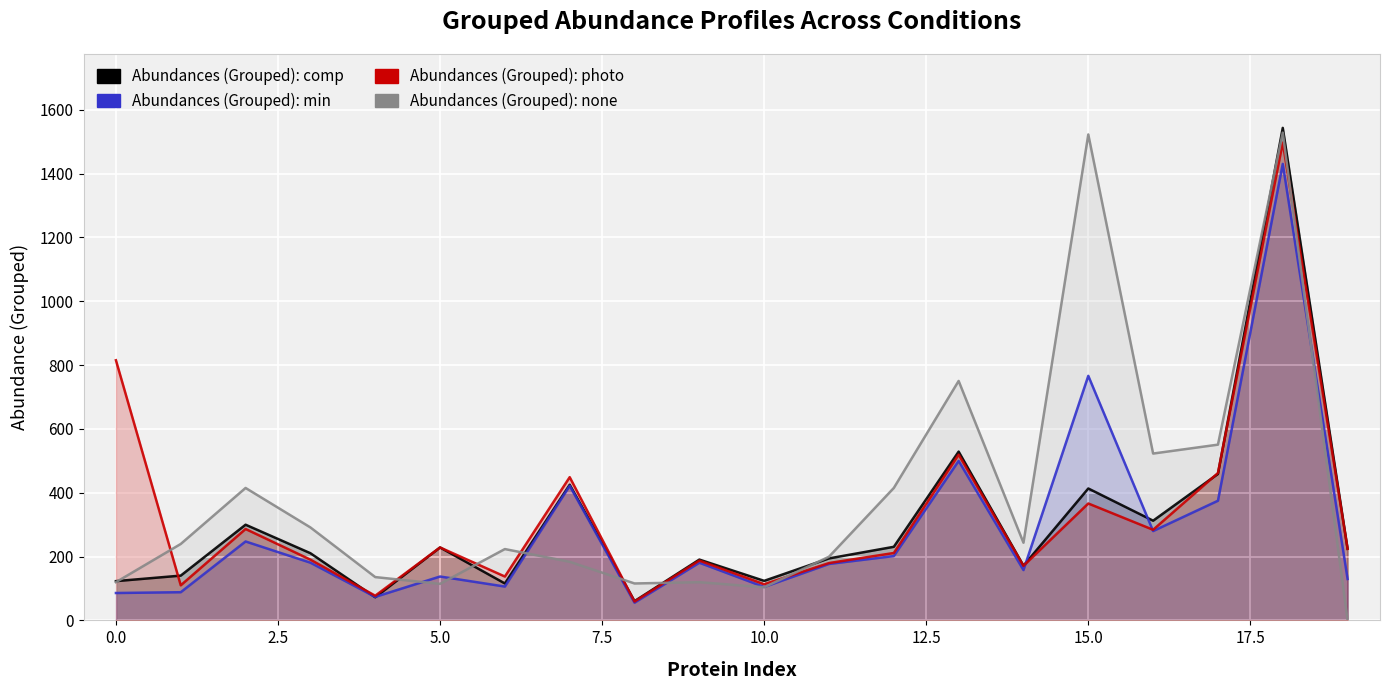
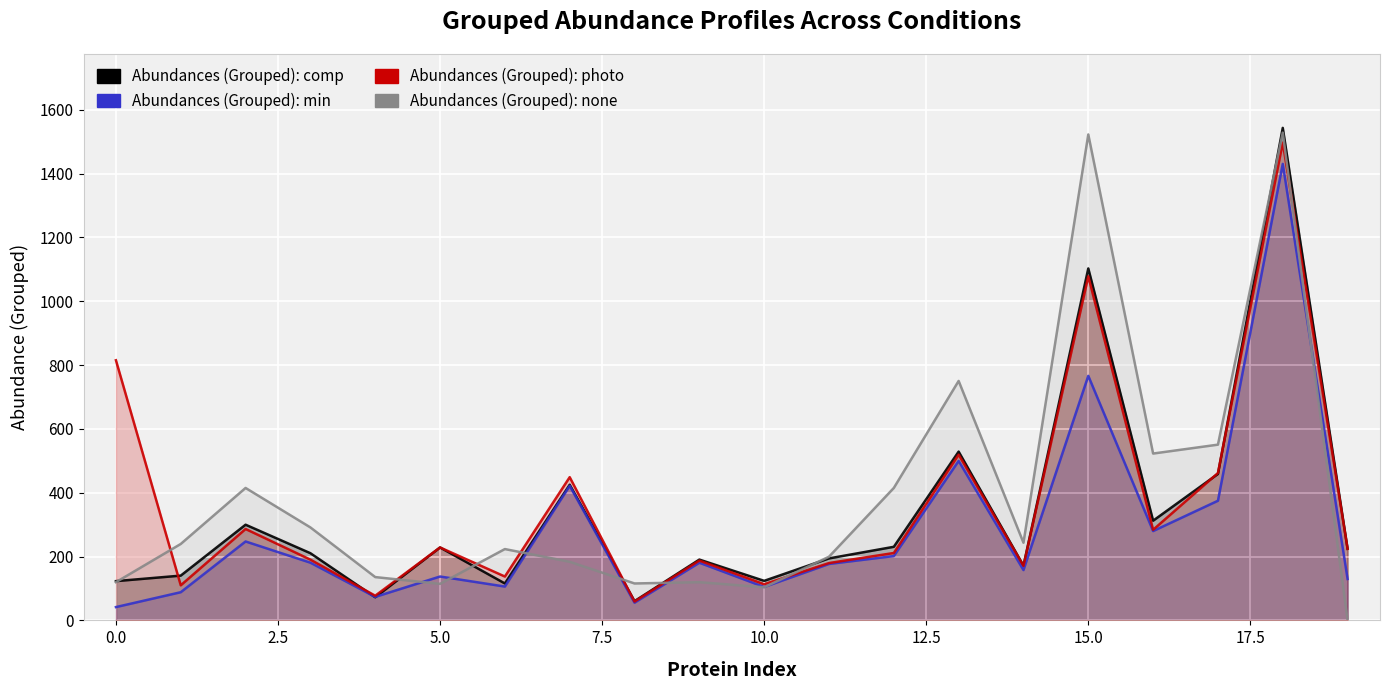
Abundances (Grouped): min, 0.0: 90 -> 40
Abundances (Grouped): comp, 15.0: 410 -> 1100
Abundances (Grouped): photo, 15.0: 370 -> 1080
